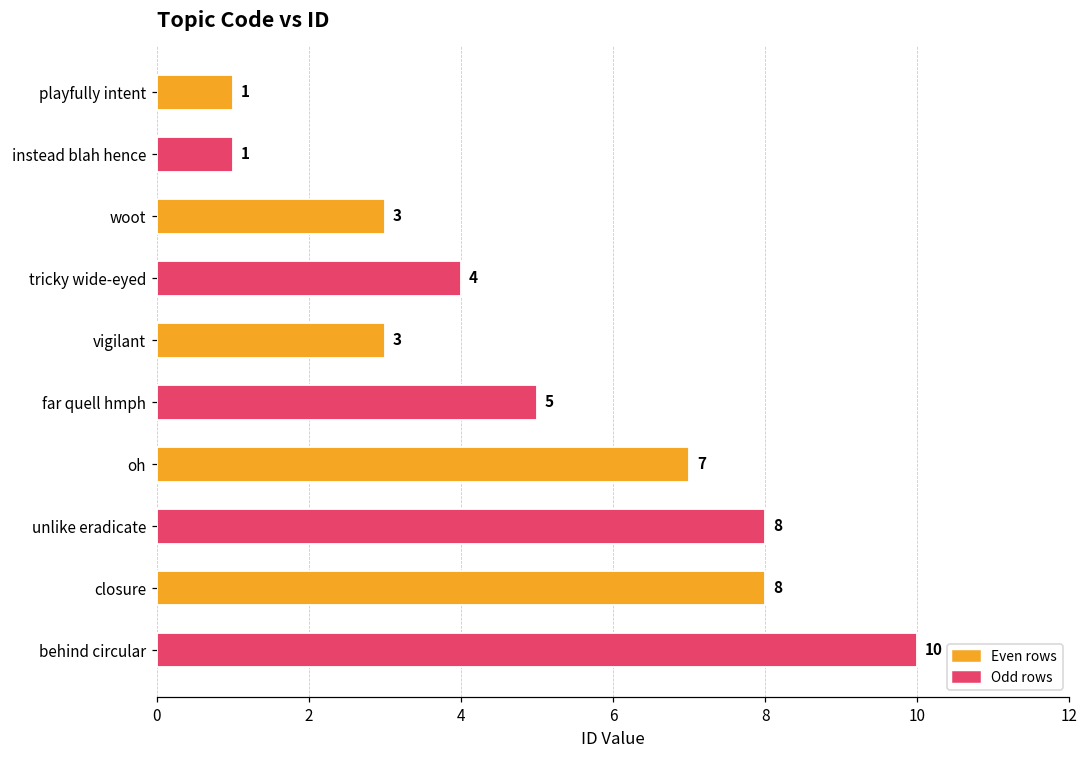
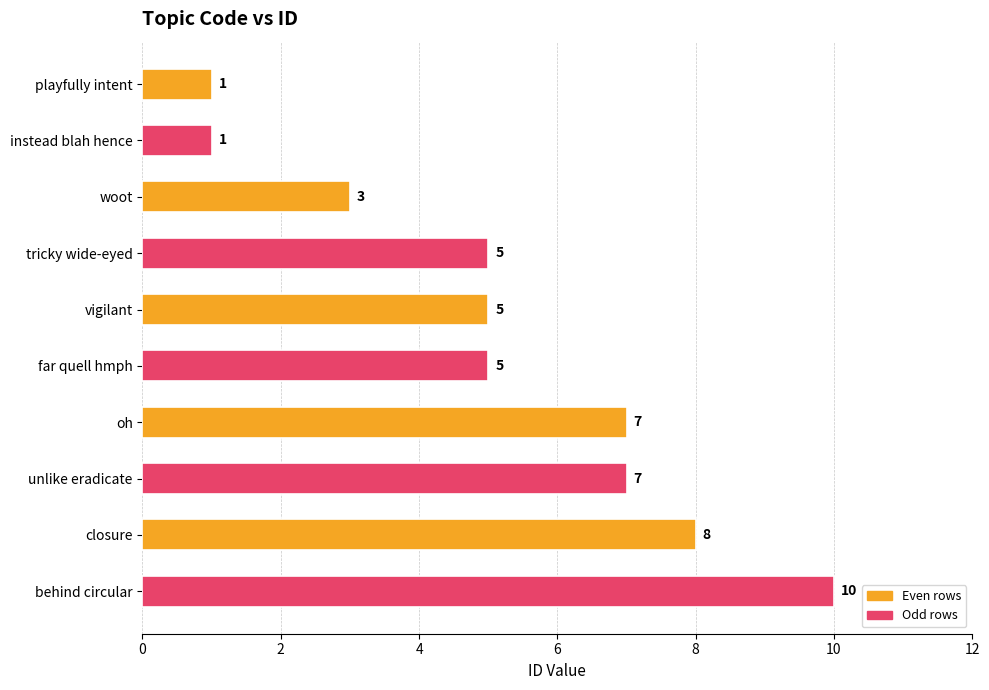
tricky wide-eyed: 4 -> 5
vigilant: 3 -> 5
unlike eradicate: 8 -> 7
